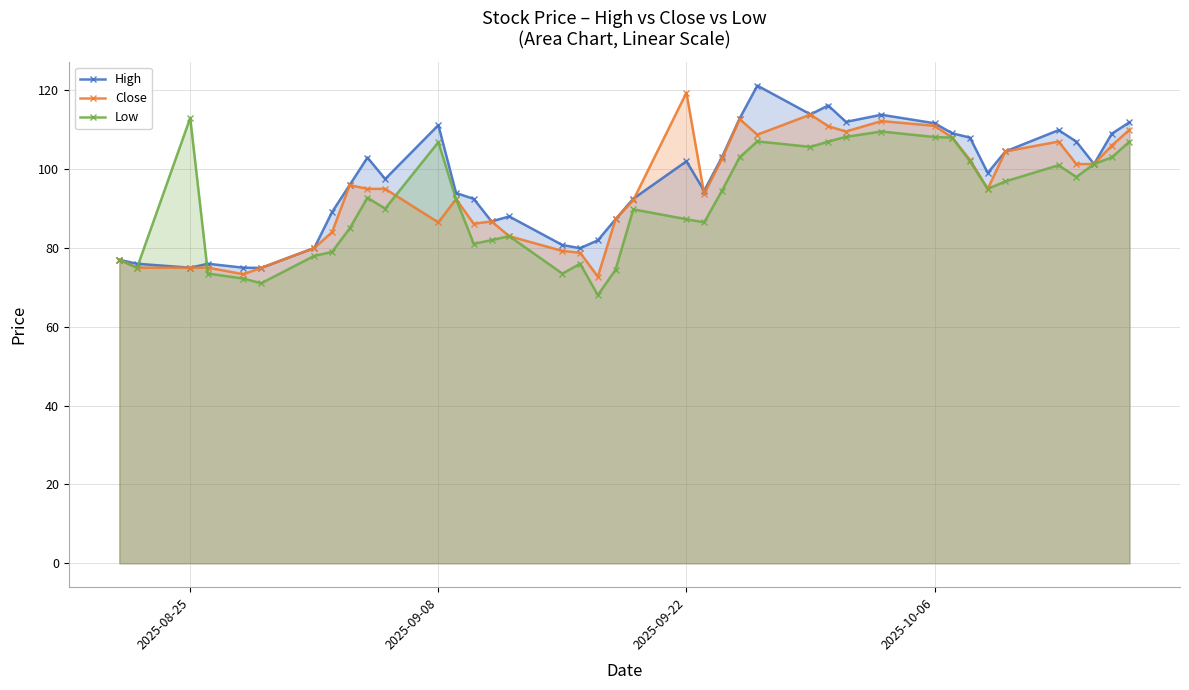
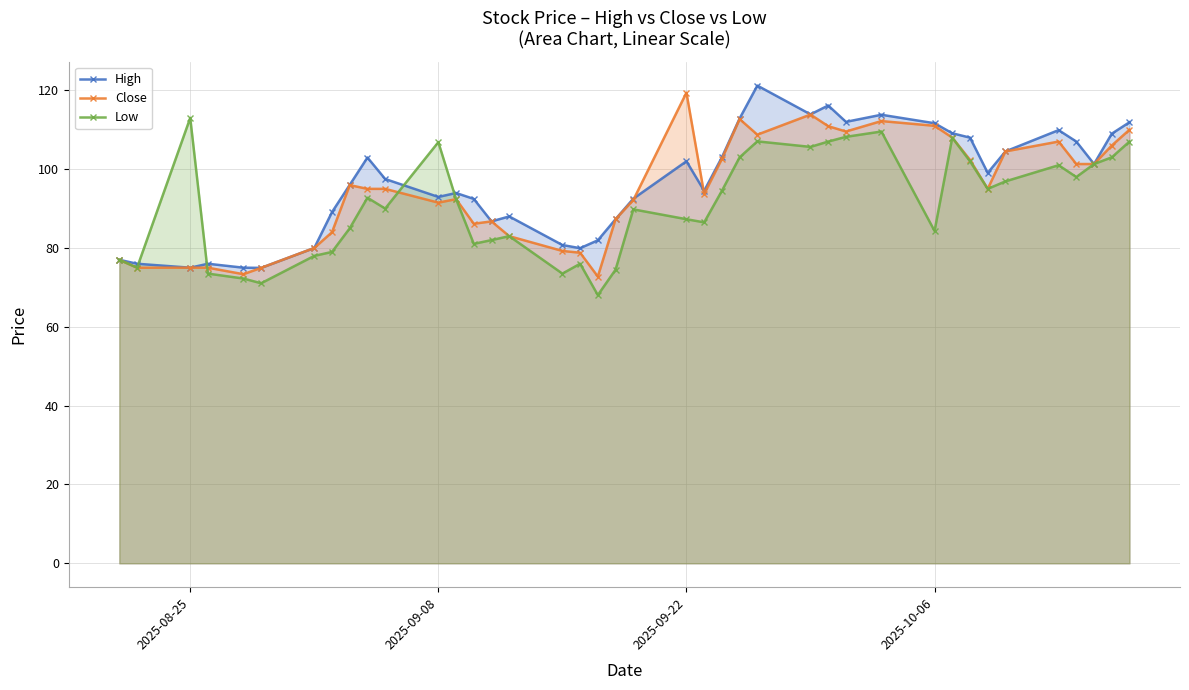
High, 2025-09-08: 111 -> 93
Close, 2025-09-08: 87 -> 92
Low, 2025-10-06: 108 -> 84
